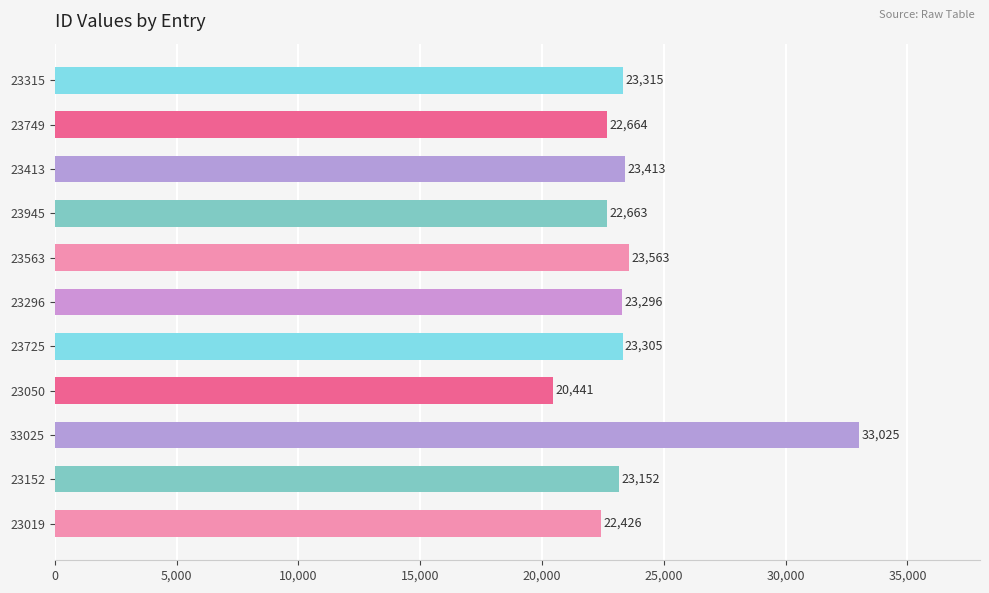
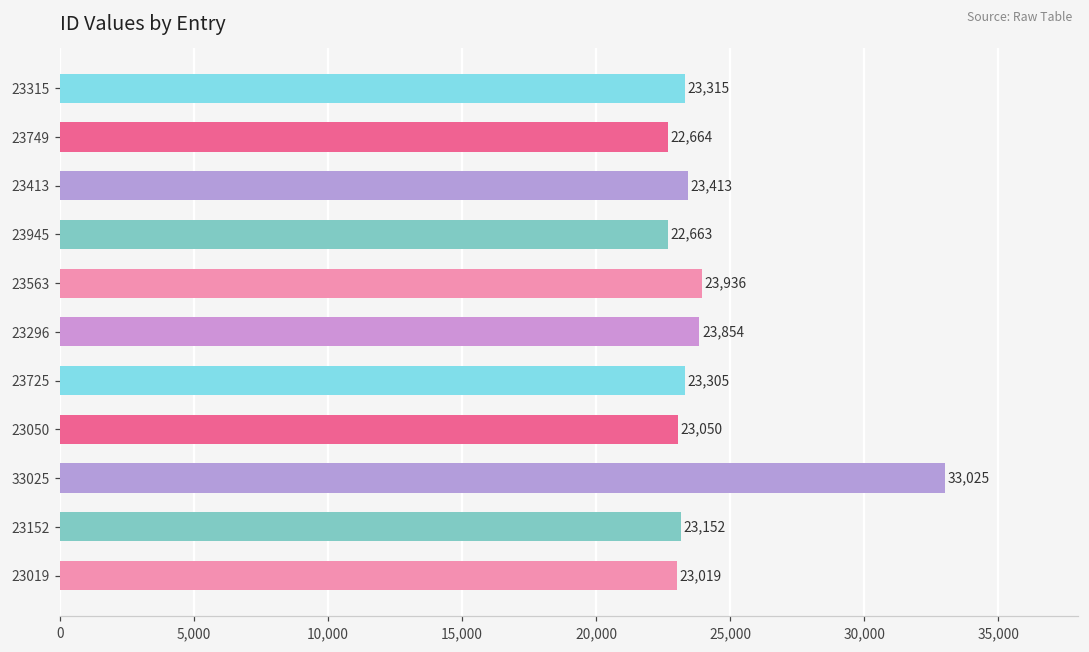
23563: 23,563 -> 23,936
23296: 23,296 -> 23,854
23050: 20,441 -> 23,050
23019: 22,426 -> 23,019
